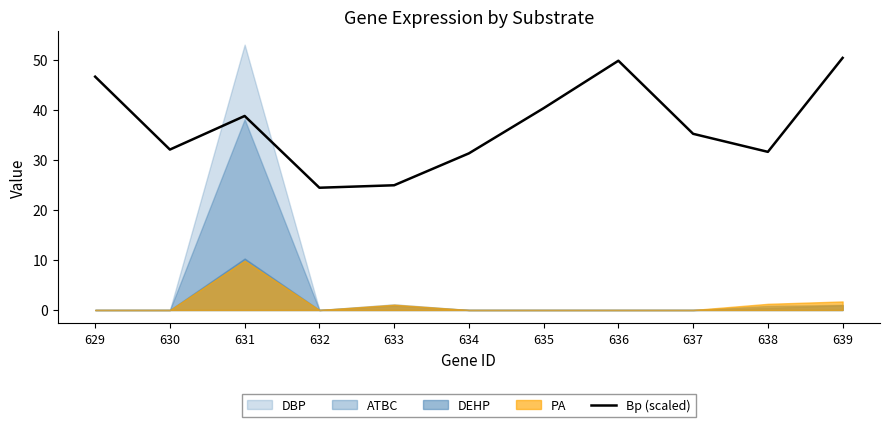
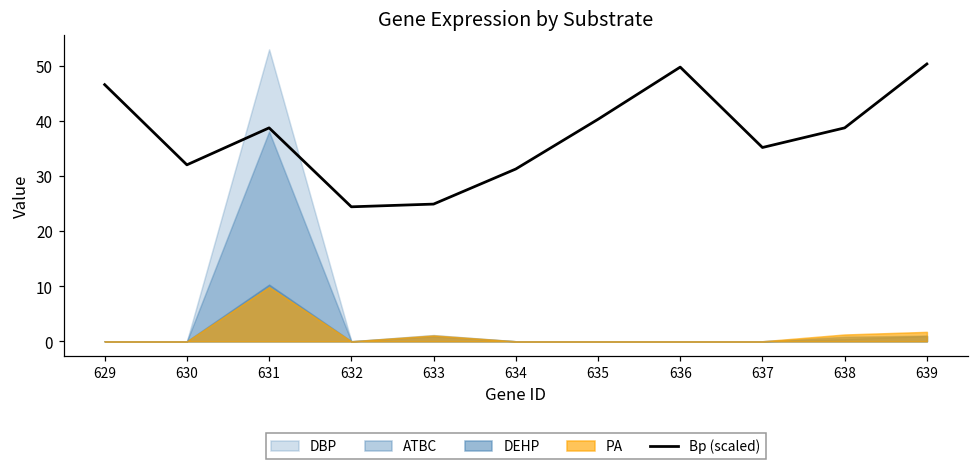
Bp (scaled), 638: 32 -> 39
